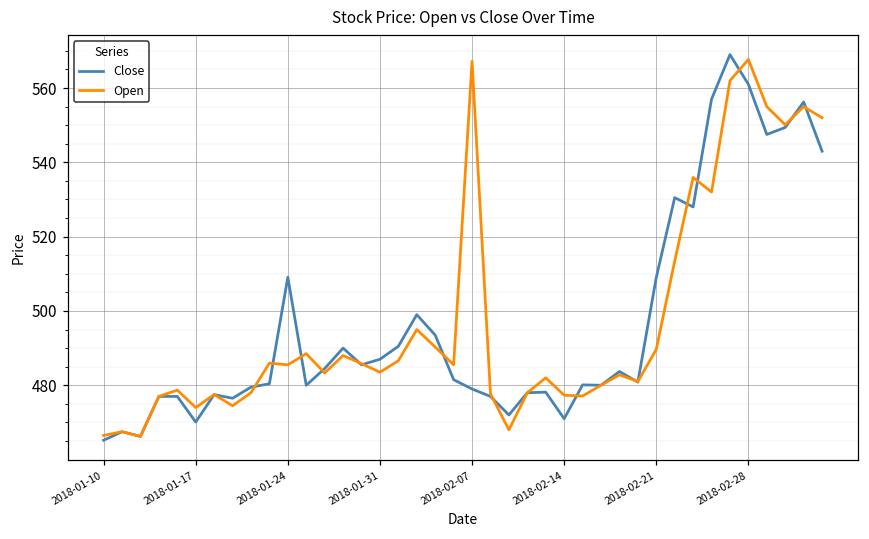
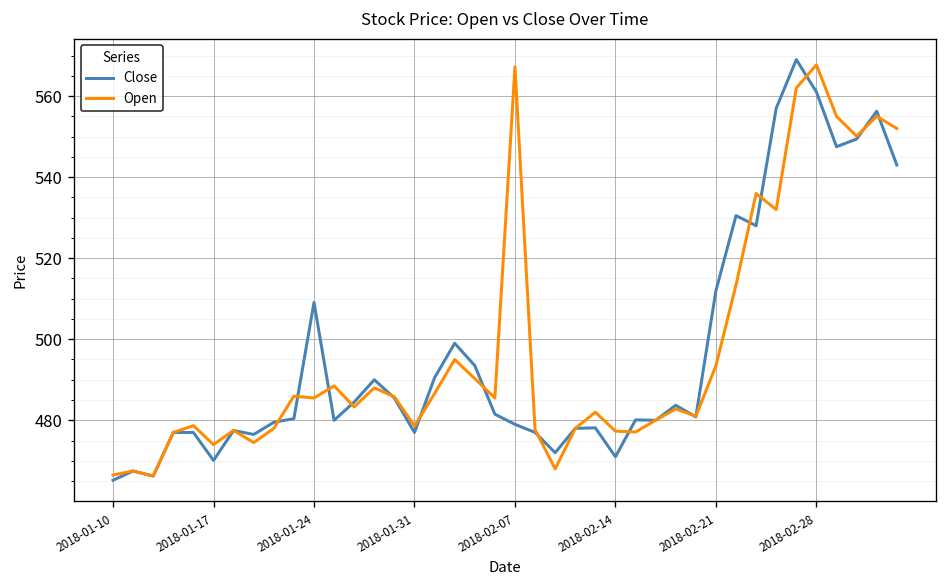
Close, 2018-01-31: 487 -> 477
Open, 2018-01-31: 484 -> 479
Close, 2018-02-21: 509 -> 512
Open, 2018-02-21: 490 -> 493
